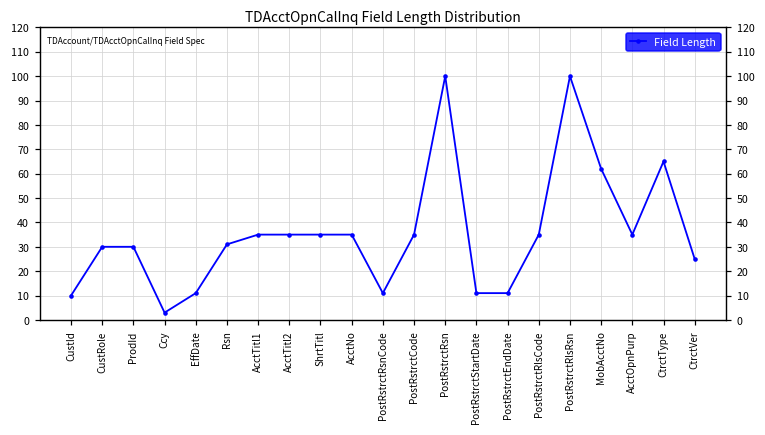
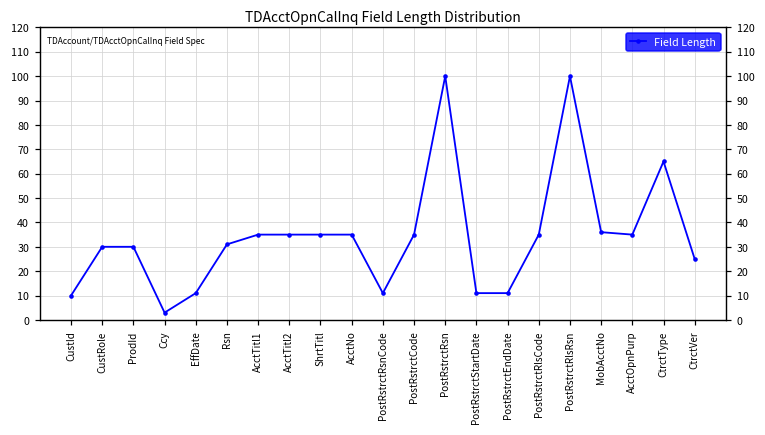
MobAcctNo: 62 -> 36
